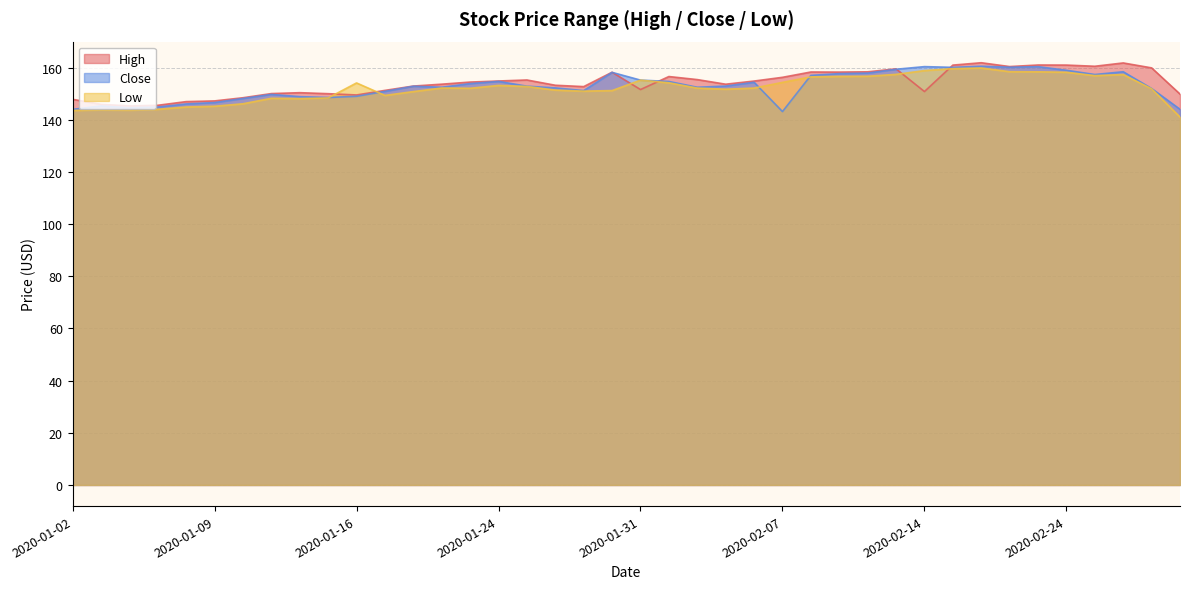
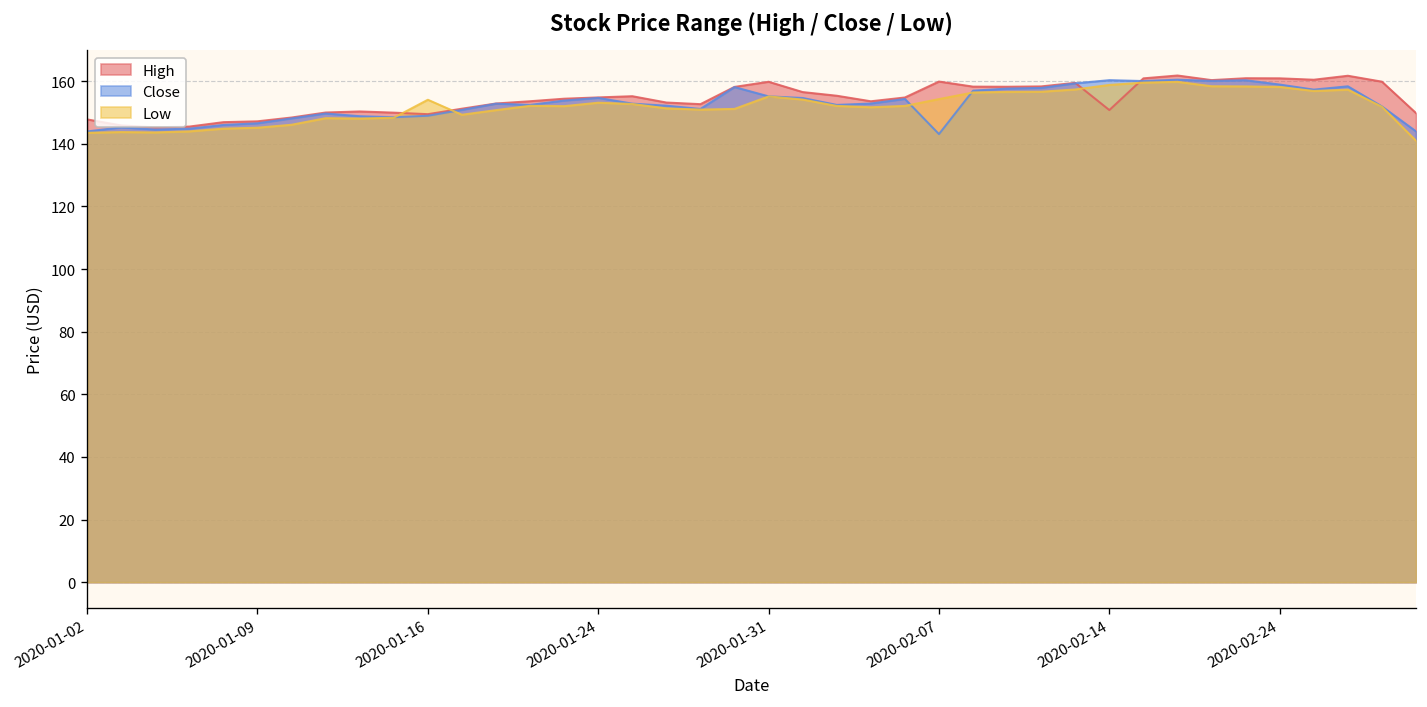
High, 2020-01-31: 152 -> 160
High, 2020-02-07: 156 -> 160
